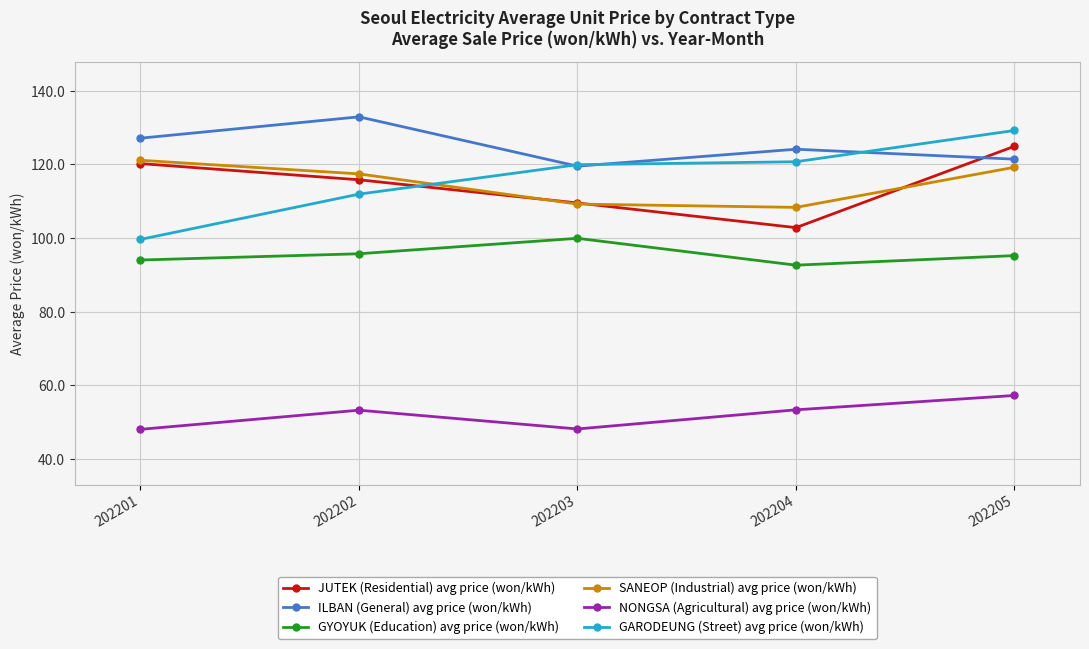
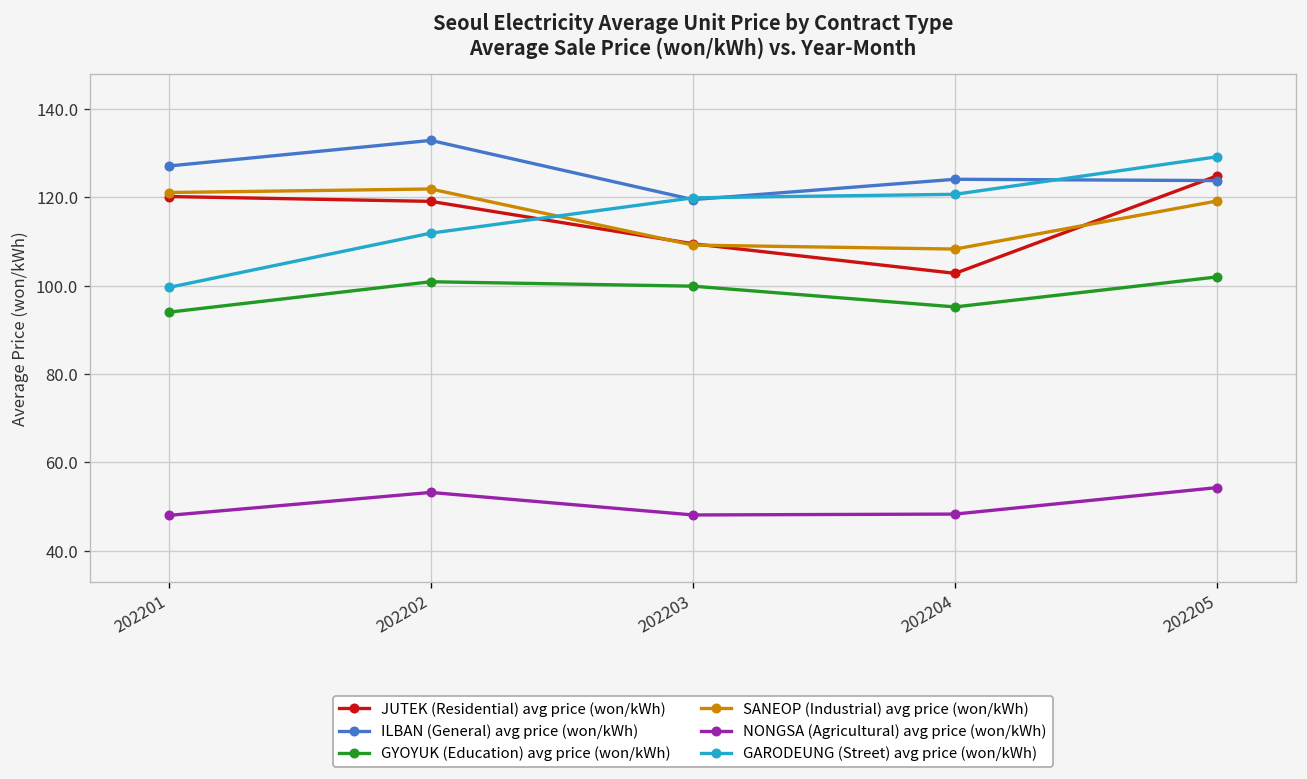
JUTEK (Residential) avg price (won/kWh), 202202: 116 -> 119
GYOYUK (Education) avg price (won/kWh), 202202: 96 -> 101
SANEOP (Industrial) avg price (won/kWh), 202202: 117 -> 122
GYOYUK (Education) avg price (won/kWh), 202204: 93 -> 95
NONGSA (Agricultural) avg price (won/kWh), 202204: 53 -> 48
ILBAN (General) avg price (won/kWh), 202205: 121 -> 124
GYOYUK (Education) avg price (won/kWh), 202205: 95 -> 102
NONGSA (Agricultural) avg price (won/kWh), 202205: 57 -> 54
